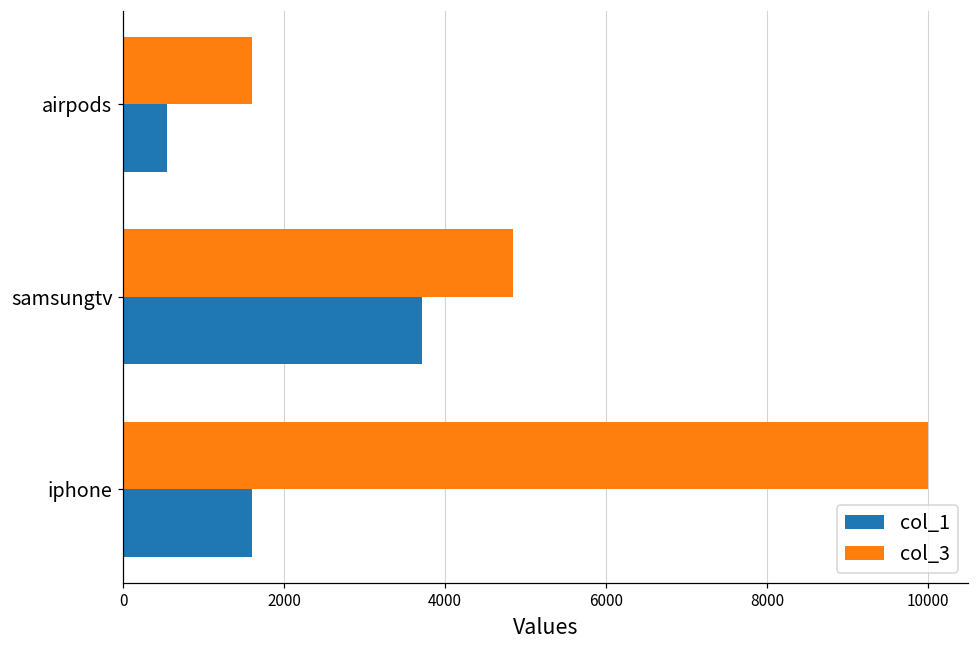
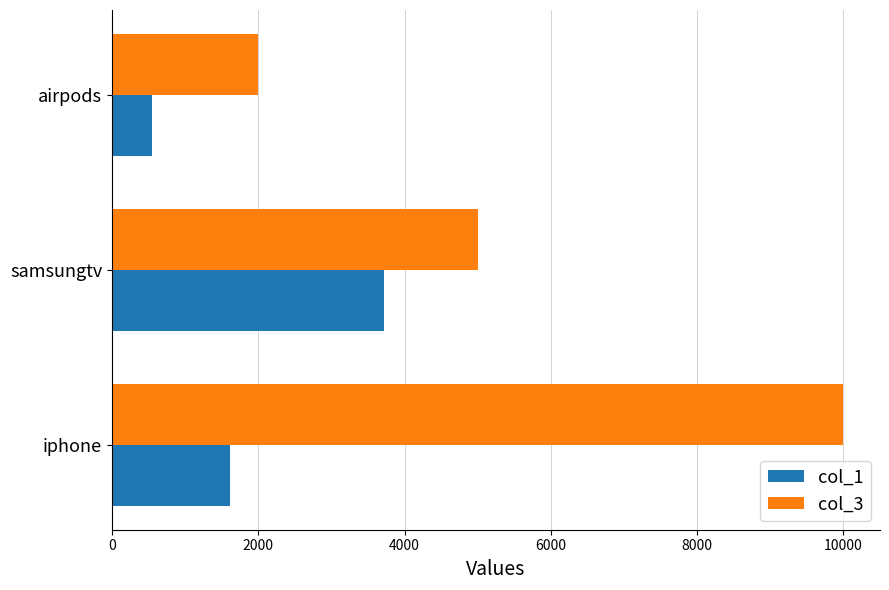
col_3, airpods: 1600 -> 2000
col_3, samsungtv: 4800 -> 5000
